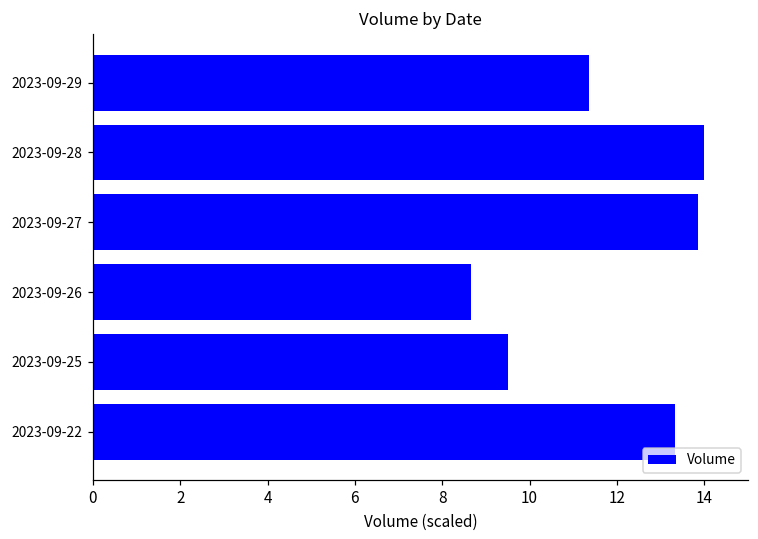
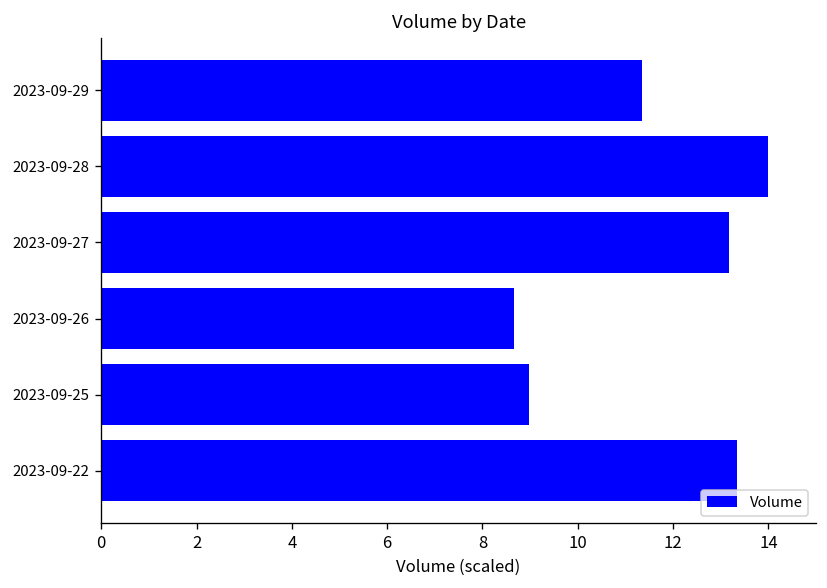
2023-09-27: 13.9 -> 13.2
2023-09-25: 9.5 -> 9.0
